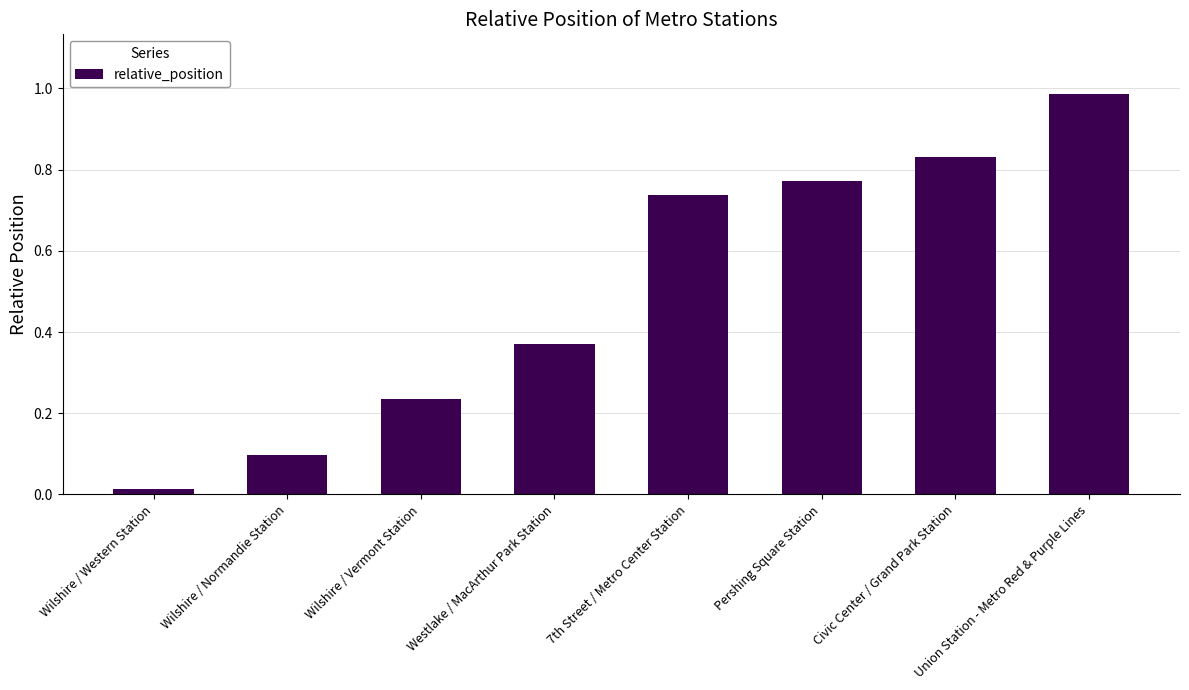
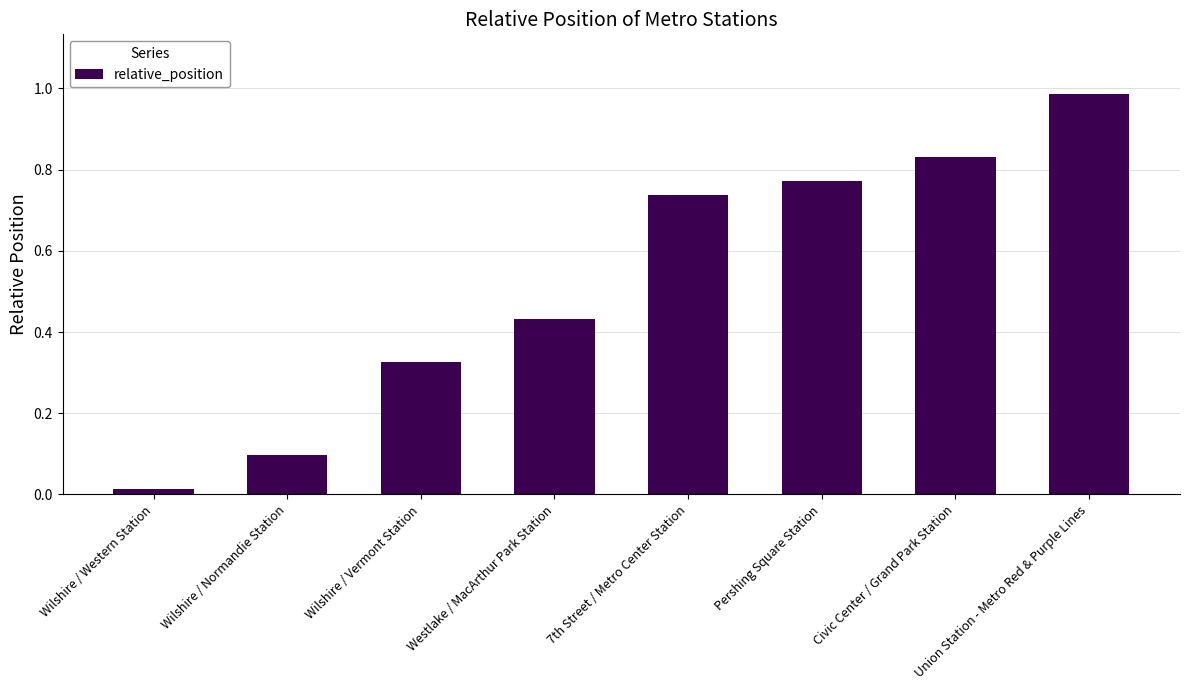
Wilshire / Vermont Station: 0.24 -> 0.33
Westlake / MacArthur Park Station: 0.37 -> 0.43
